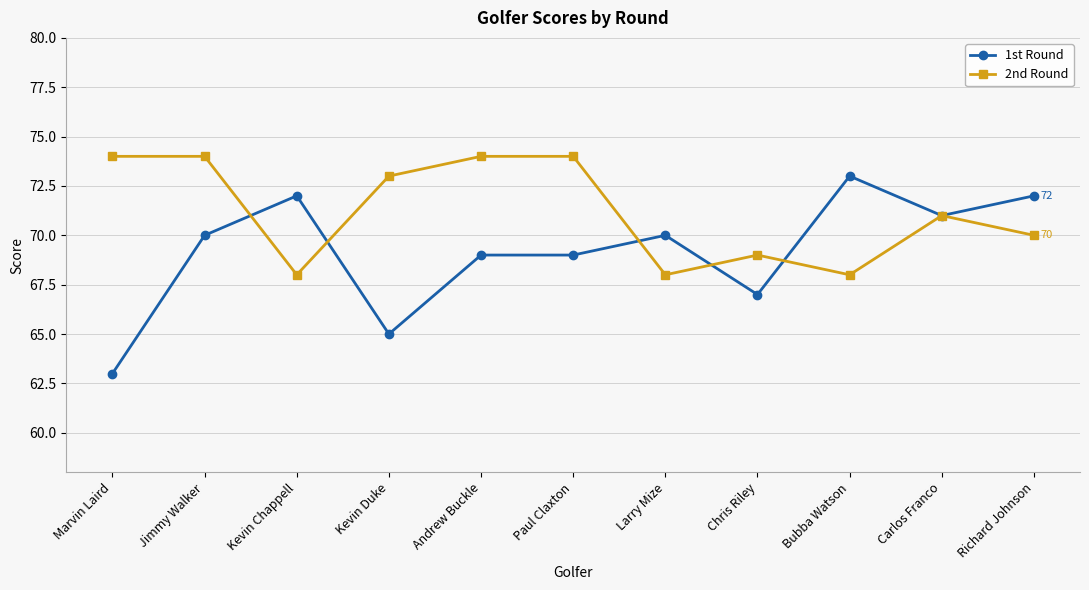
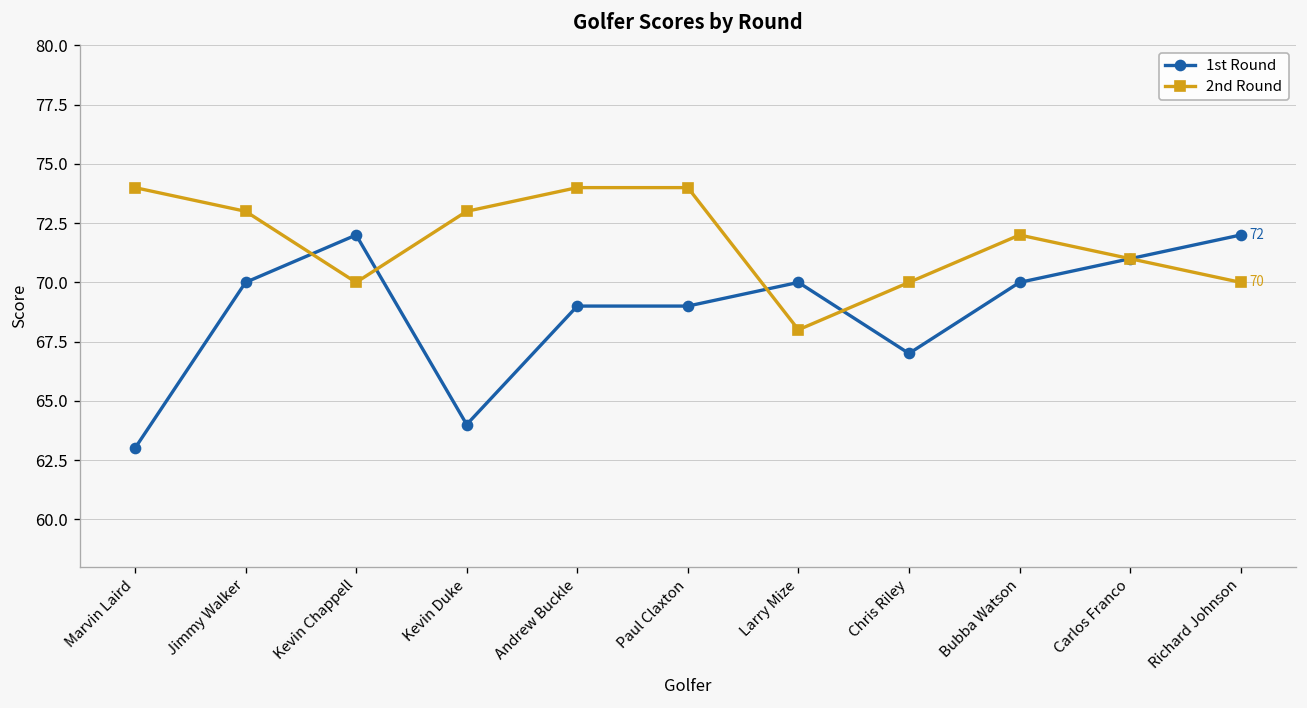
2nd Round, Jimmy Walker: 74 -> 73
2nd Round, Kevin Chappell: 68 -> 70
1st Round, Kevin Duke: 65 -> 64
2nd Round, Chris Riley: 69 -> 70
1st Round, Bubba Watson: 73 -> 70
2nd Round, Bubba Watson: 68 -> 72
